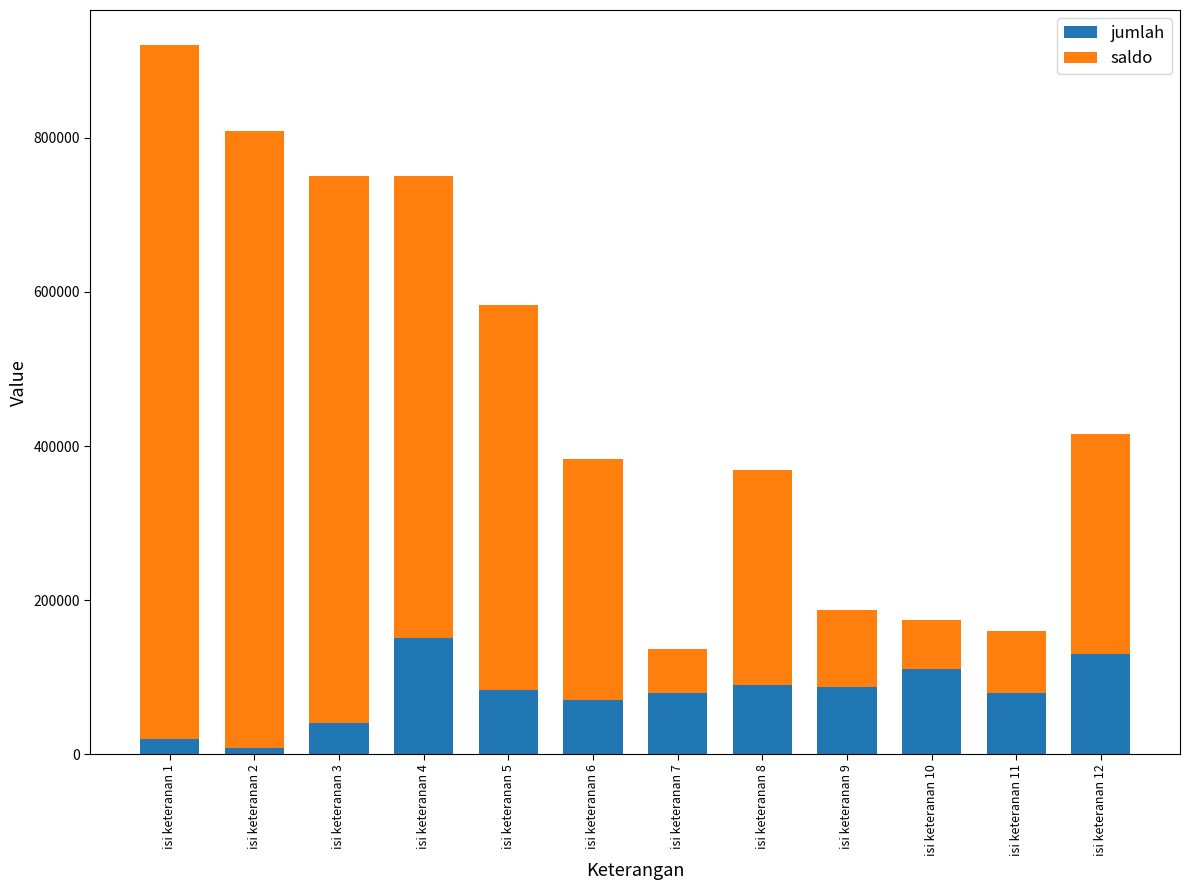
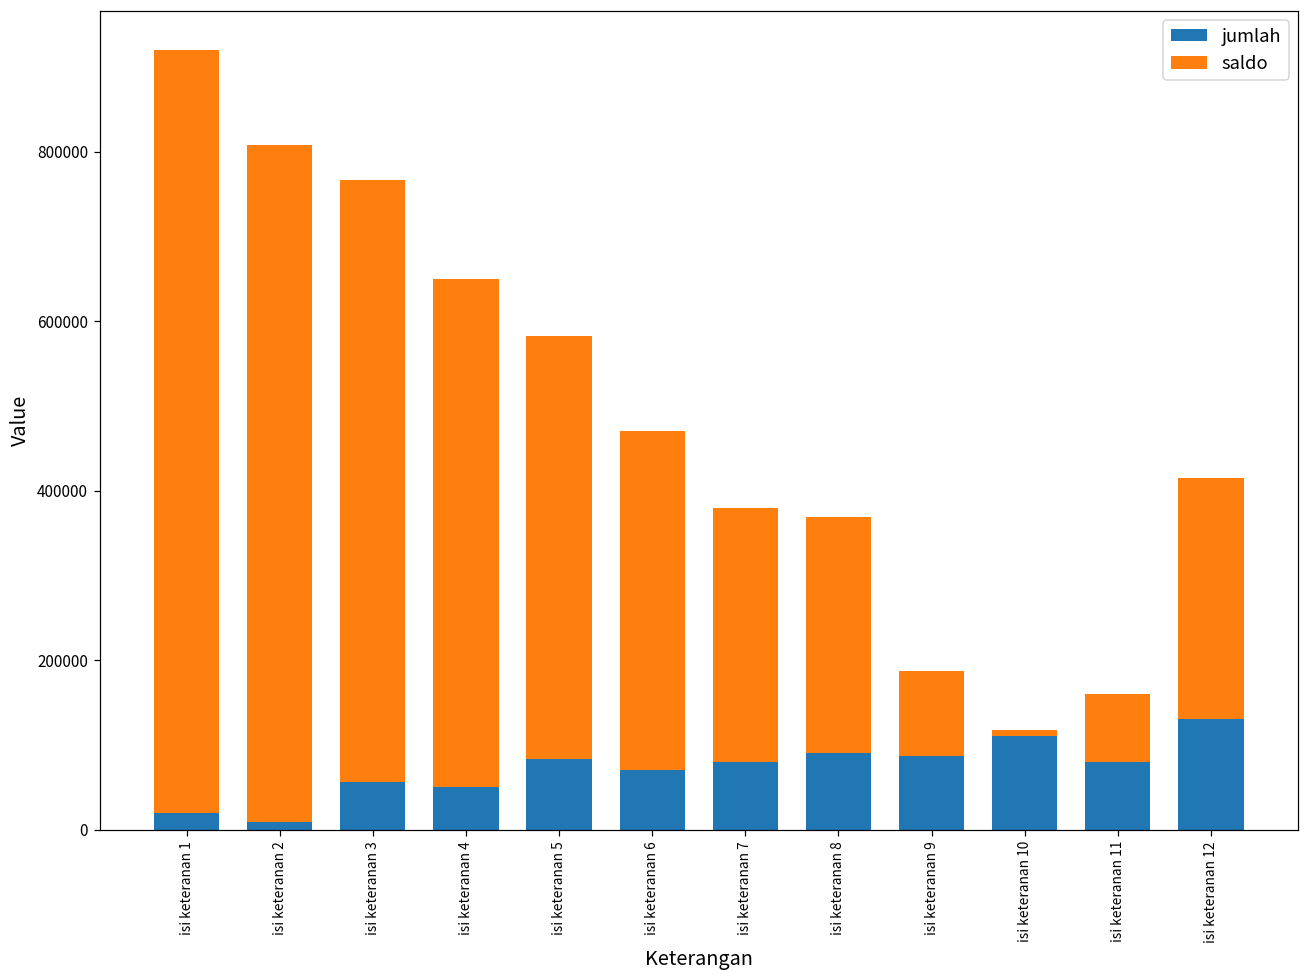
jumlah, isi keteranan 3: 40000 -> 60000
jumlah, isi keteranan 4: 150000 -> 50000
saldo, isi keteranan 6: 310000 -> 400000
saldo, isi keteranan 7: 60000 -> 300000
saldo, isi keteranan 10: 60000 -> 10000
